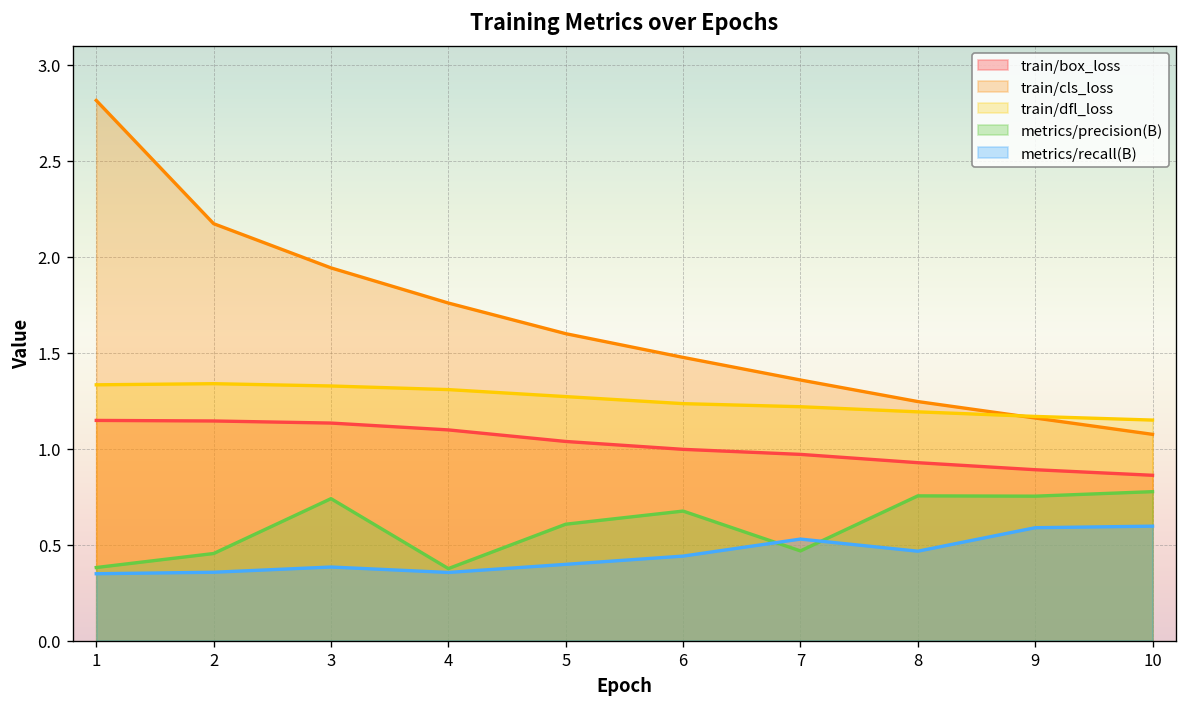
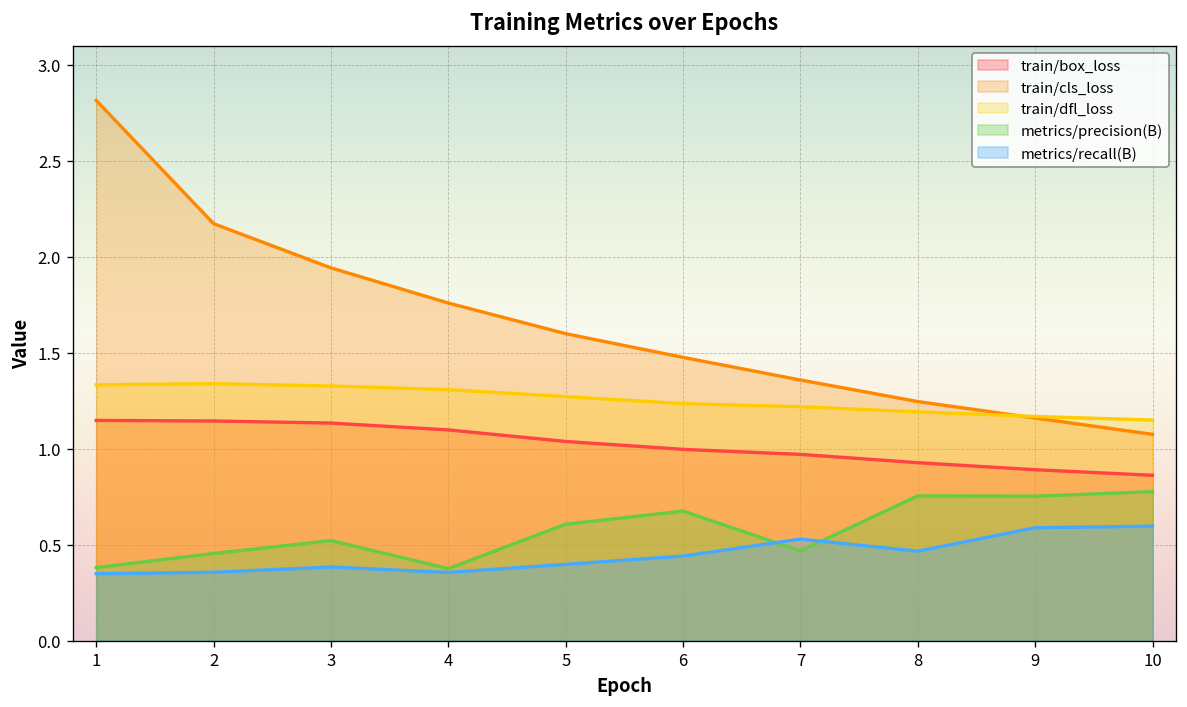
metrics/precision(B), 3: 0.74 -> 0.52
